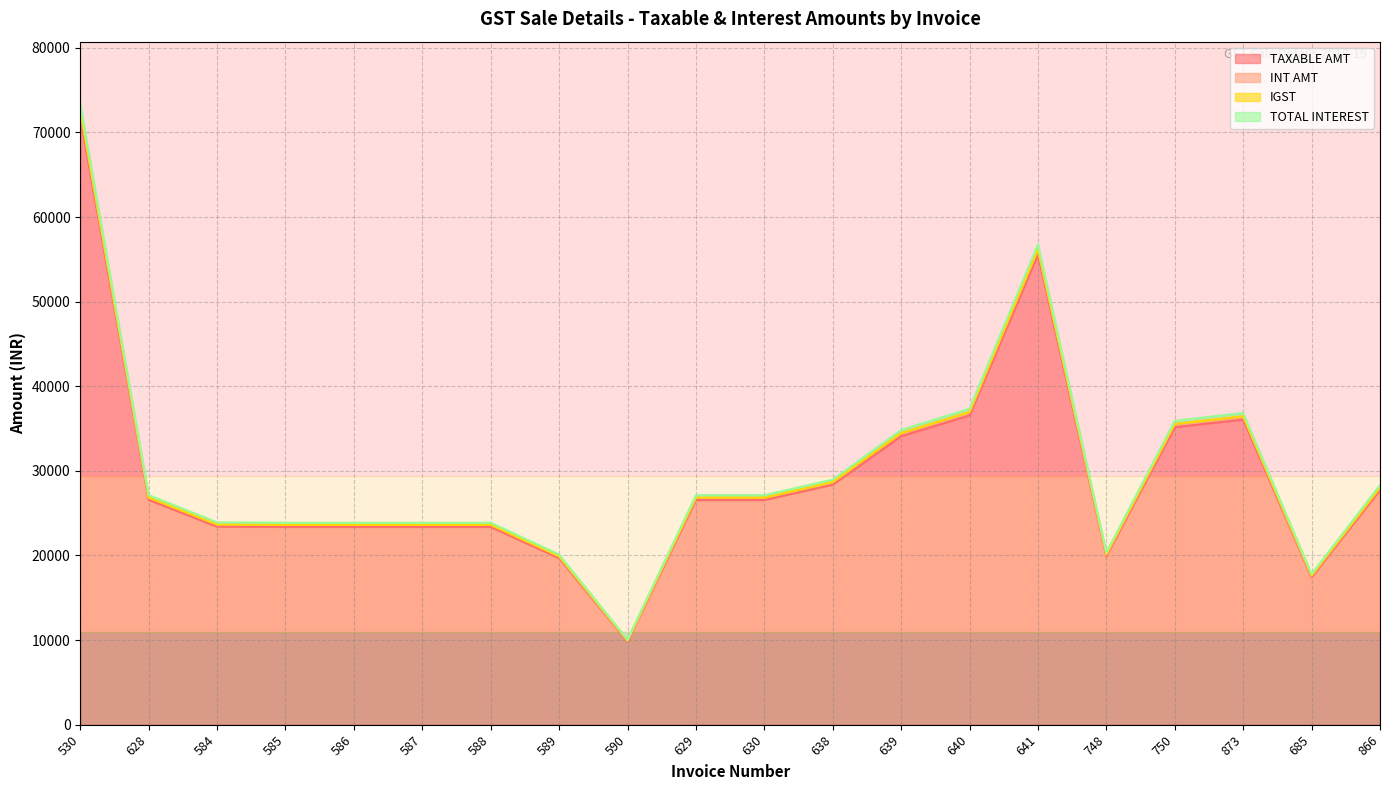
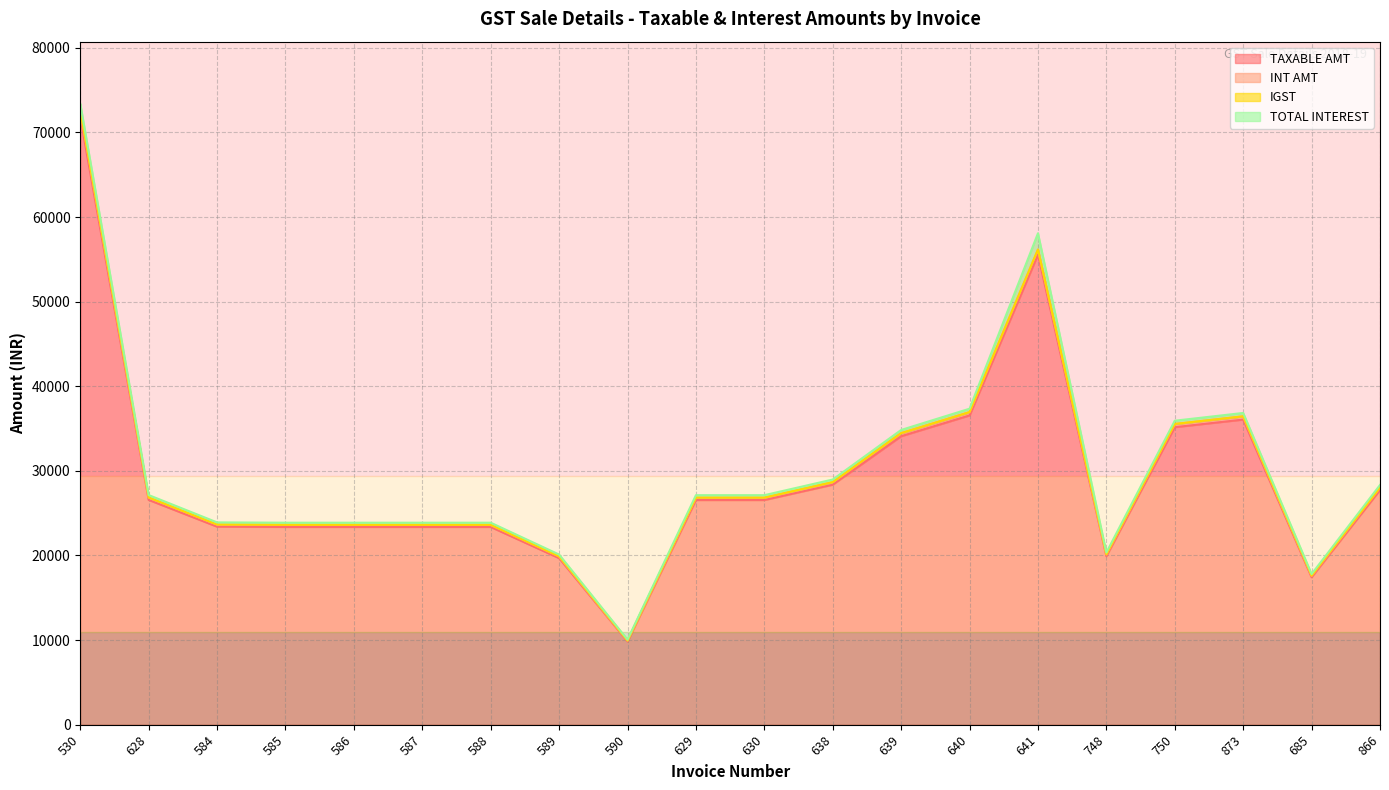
TOTAL INTEREST, 641: 1000 -> 2000
